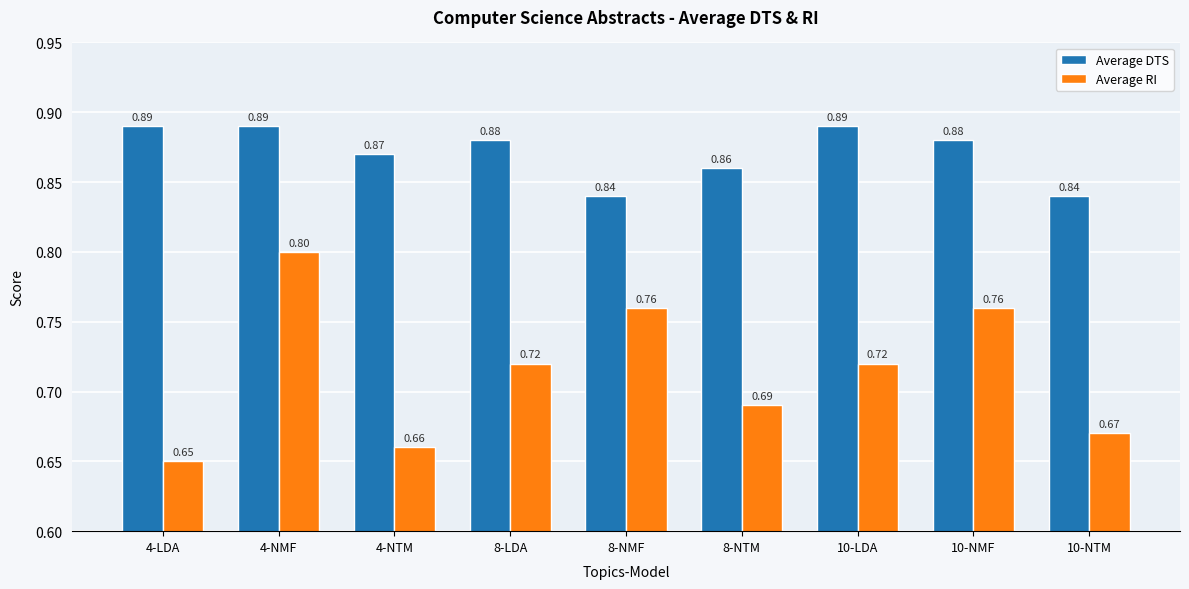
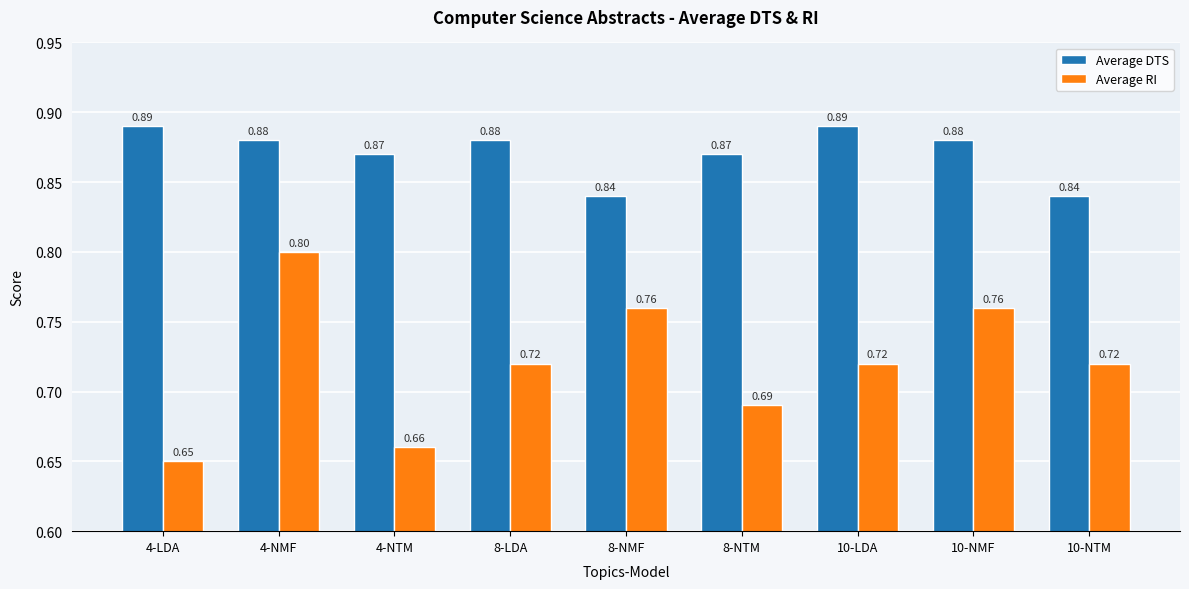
Average DTS, 4-NMF: 0.89 -> 0.88
Average DTS, 8-NTM: 0.86 -> 0.87
Average RI, 10-NTM: 0.67 -> 0.72
